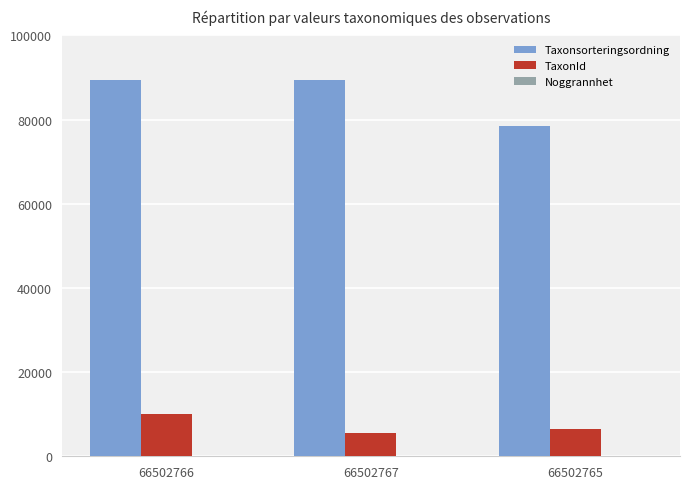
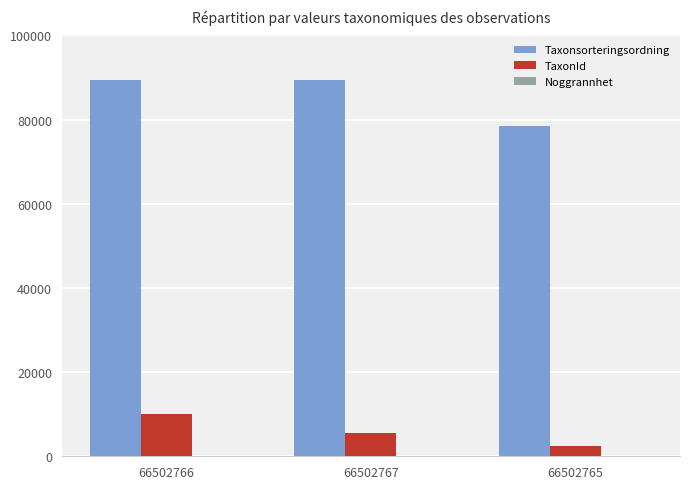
TaxonId, 66502765: 6000 -> 3000
